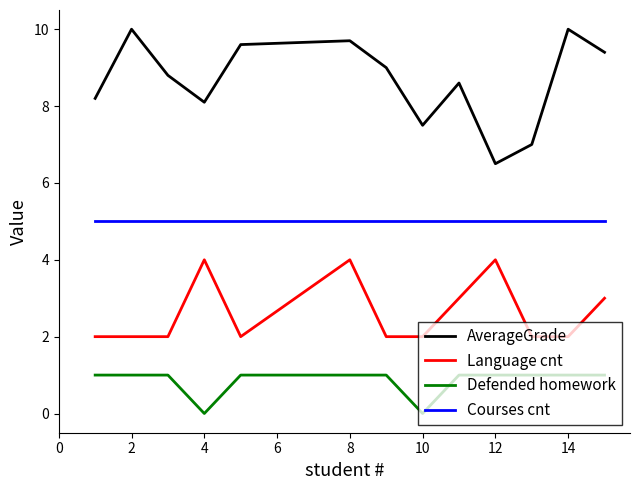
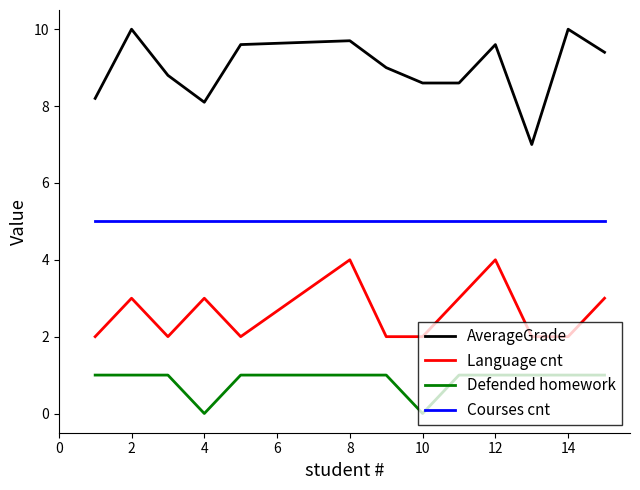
Language cnt, 2: 2 -> 3
Language cnt, 4: 4 -> 3
AverageGrade, 10: 7.5 -> 8.6
AverageGrade, 12: 6.5 -> 9.6
